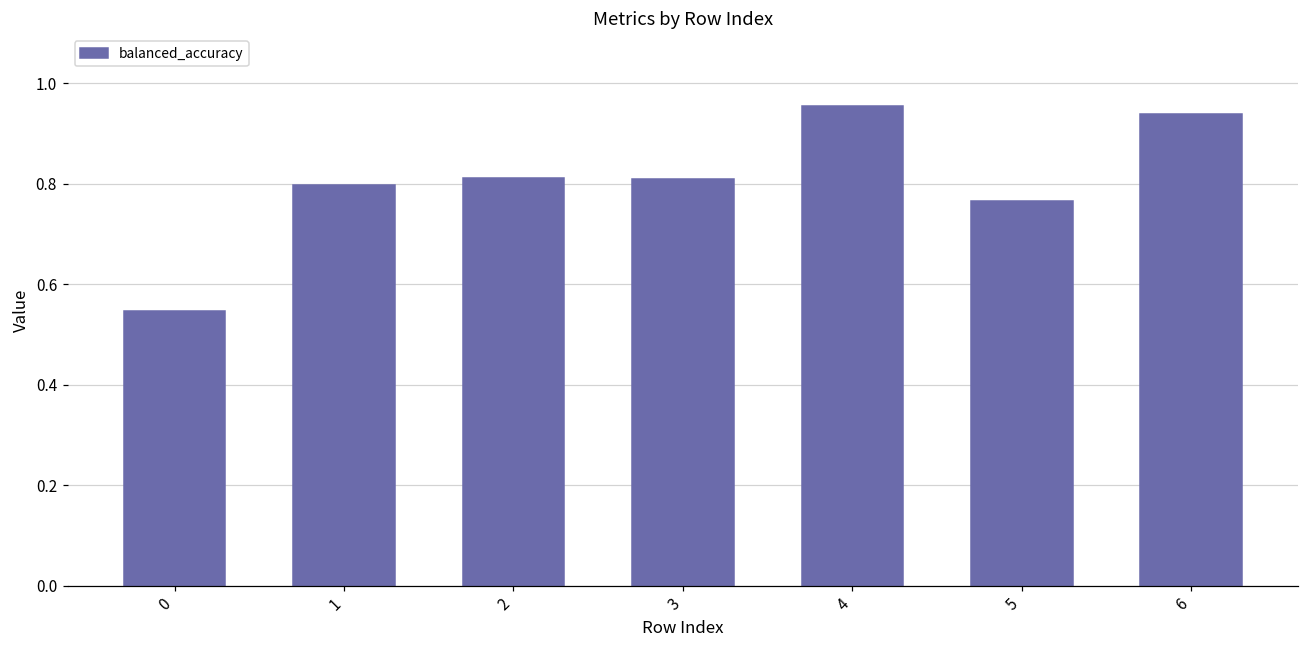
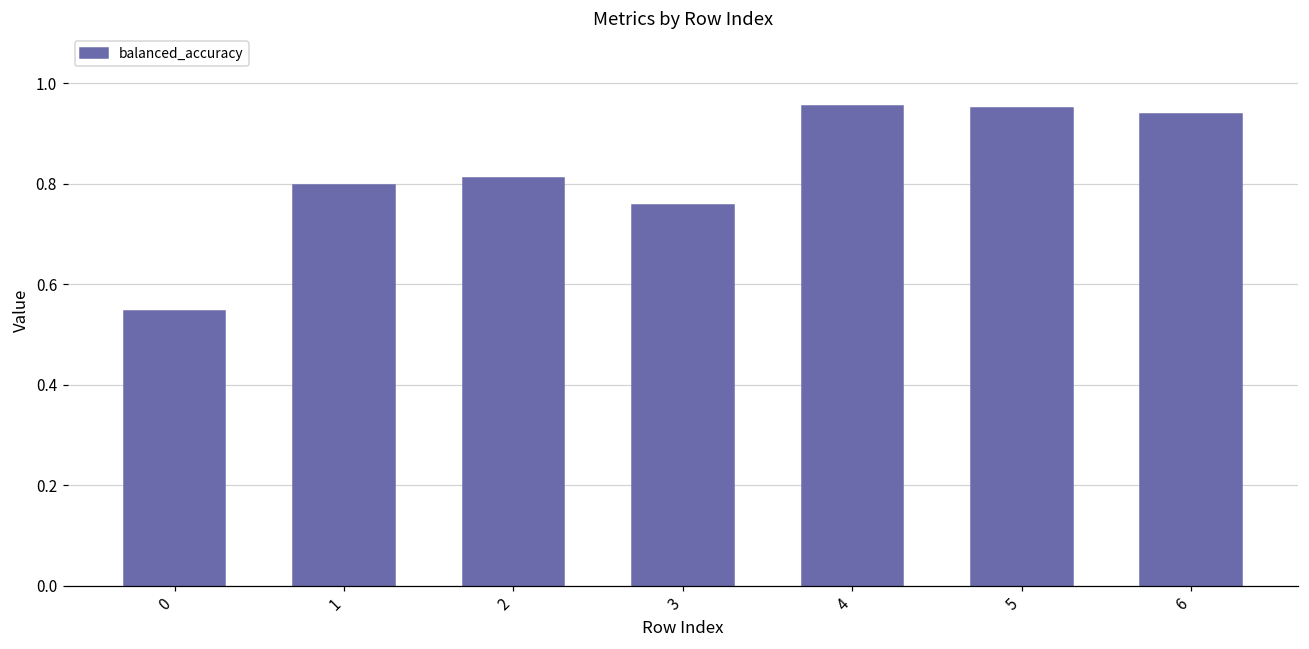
3: 0.81 -> 0.76
5: 0.77 -> 0.95
